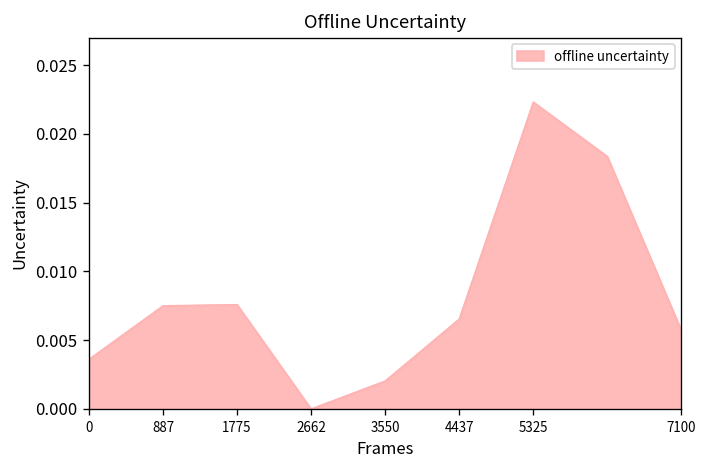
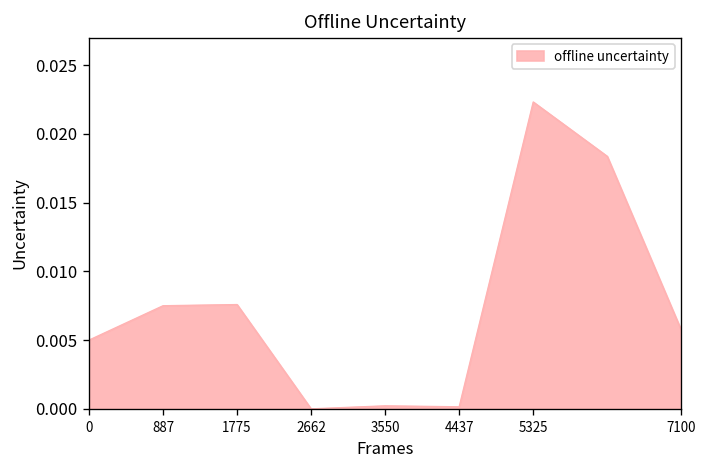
0: 0.0036 -> 0.0050
3550: 0.0020 -> 0.0002
4437: 0.0065 -> 0.0002
